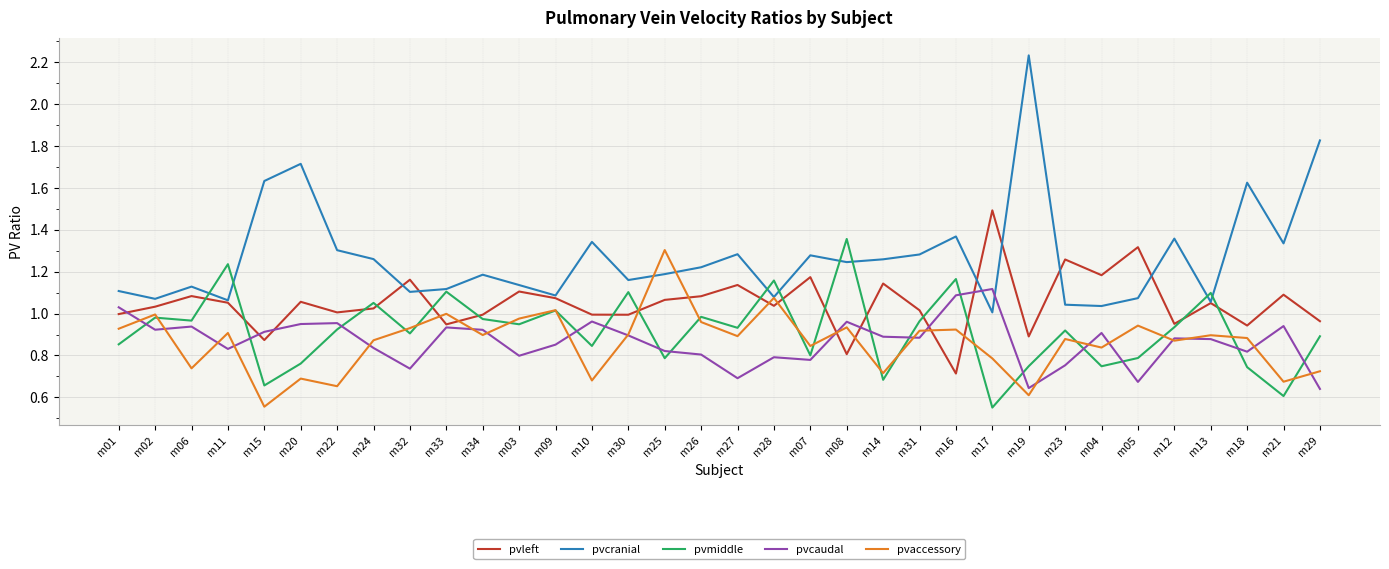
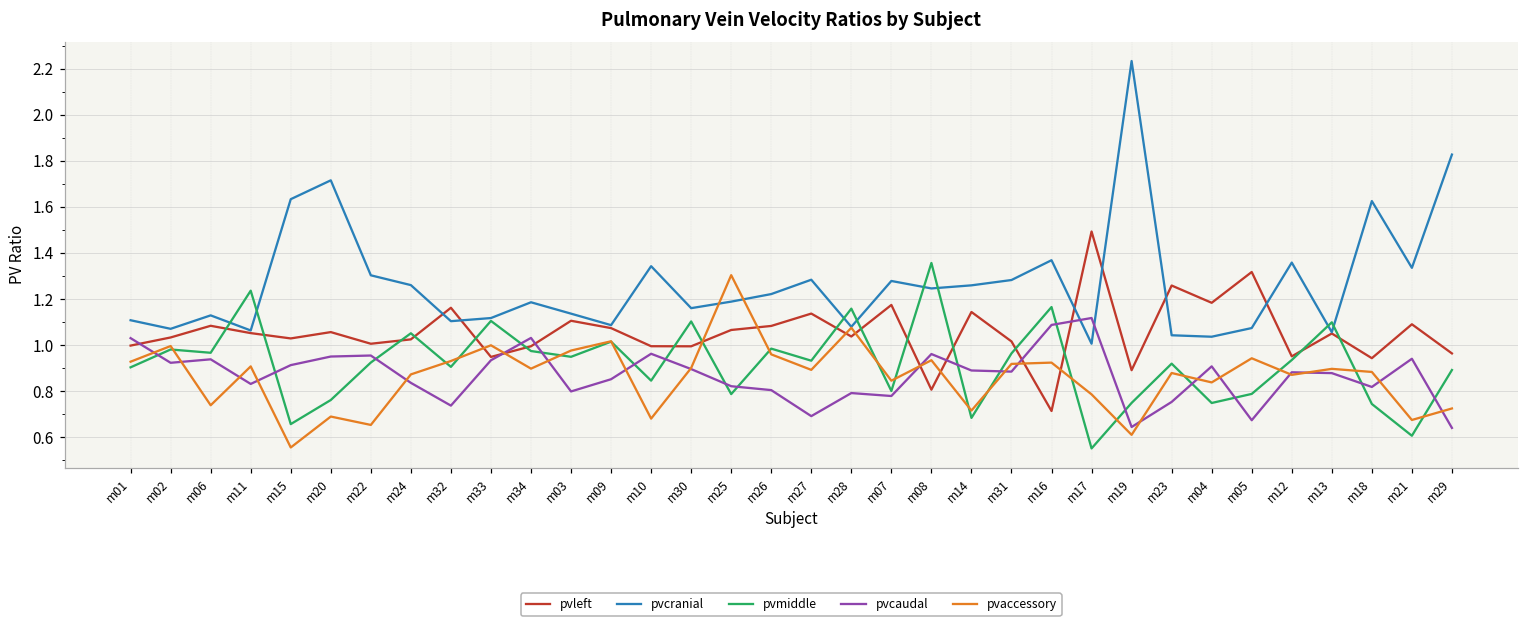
pvmiddle, m01: 0.85 -> 0.90
pvleft, m15: 0.87 -> 1.03
pvcaudal, m34: 0.92 -> 1.03
